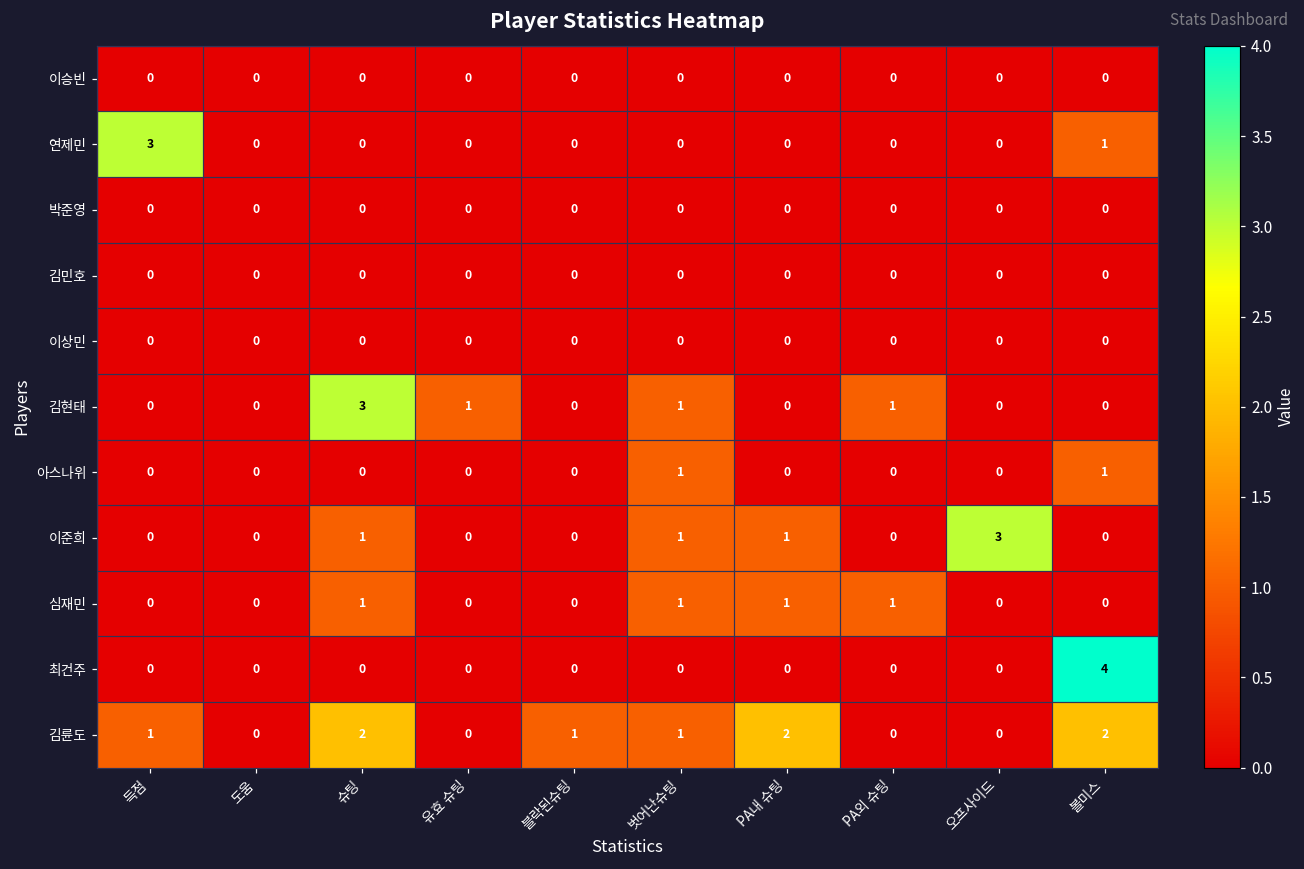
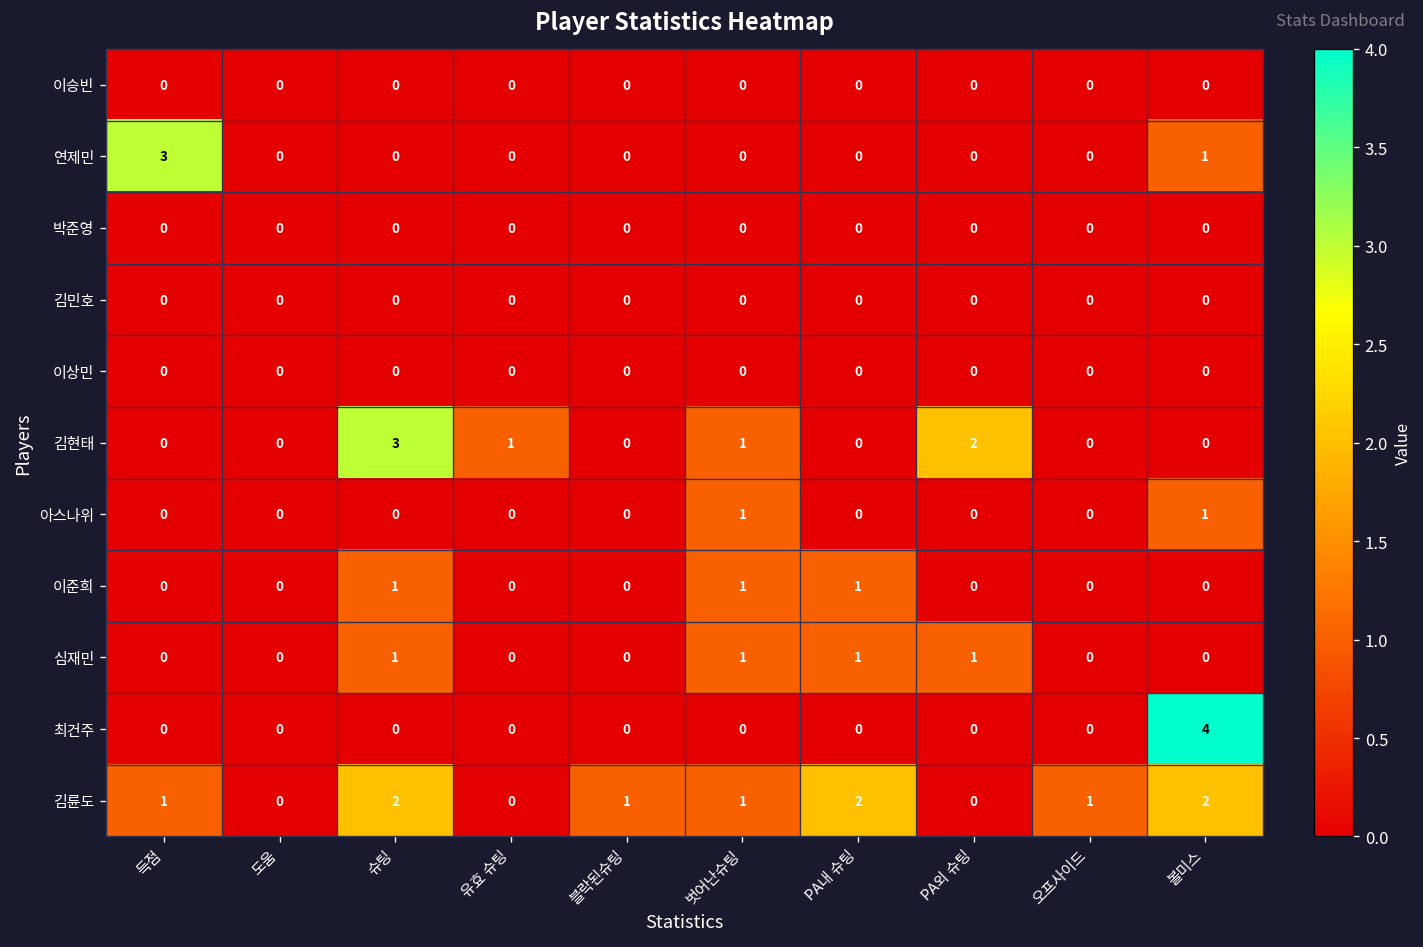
김현태, PA외 슈팅: 1 -> 2
이준희, 오프사이드: 3 -> 0
김륜도, 오프사이드: 0 -> 1
